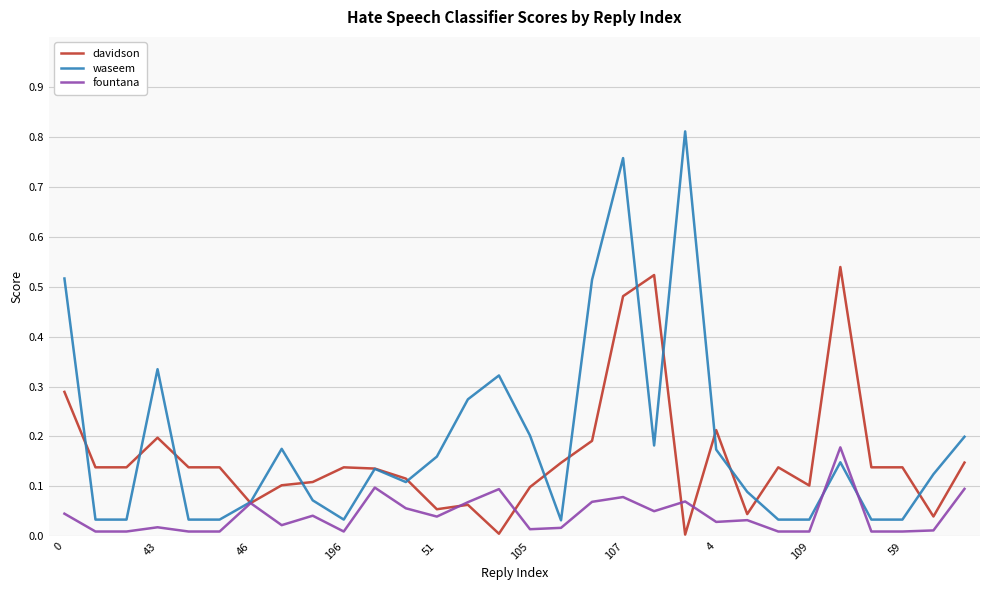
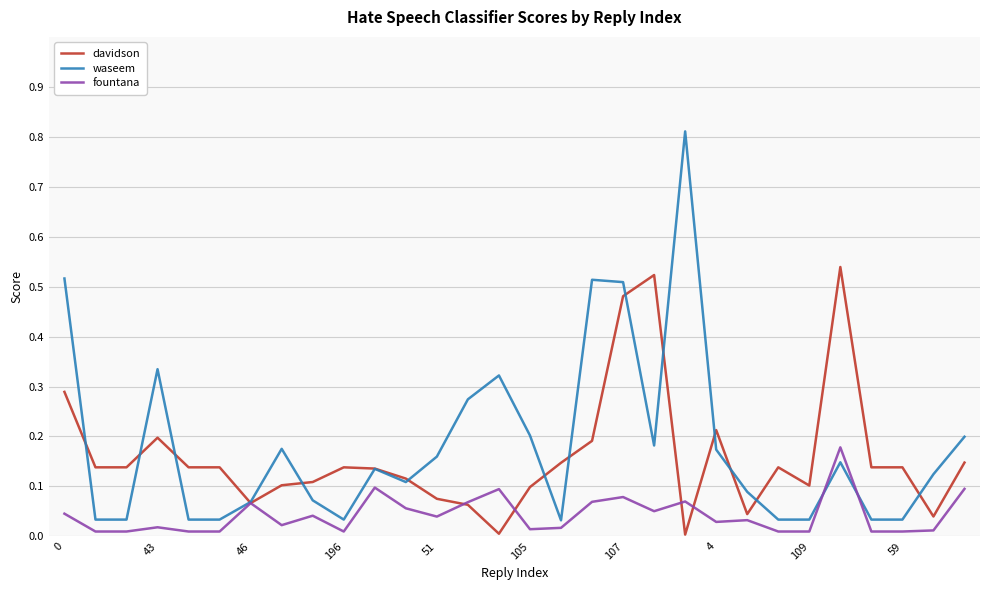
davidson, 51: 0.05 -> 0.08
waseem, 107: 0.76 -> 0.51
